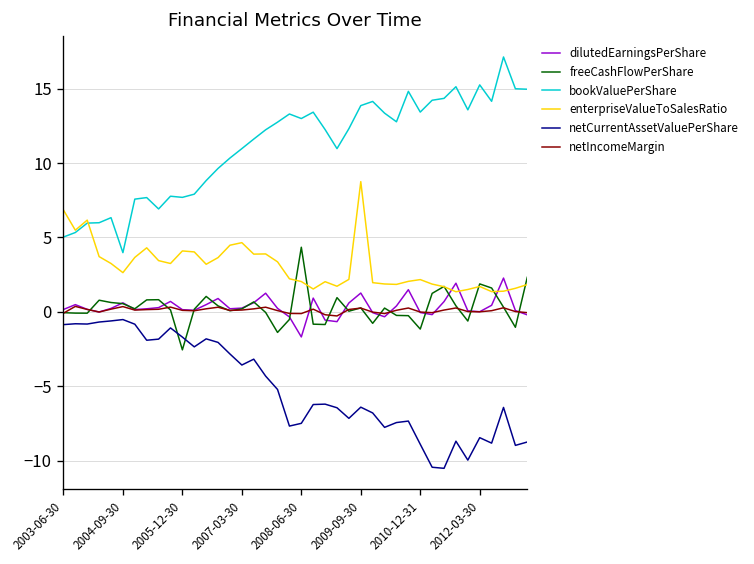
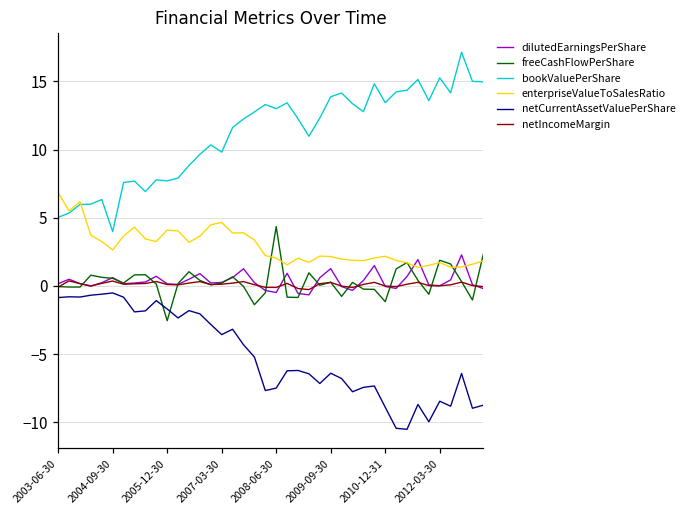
bookValuePerShare, 2007-03-30: 11.0 -> 9.8
dilutedEarningsPerShare, 2008-06-30: -1.7 -> -0.5
enterpriseValueToSalesRatio, 2009-09-30: 8.8 -> 2.1
